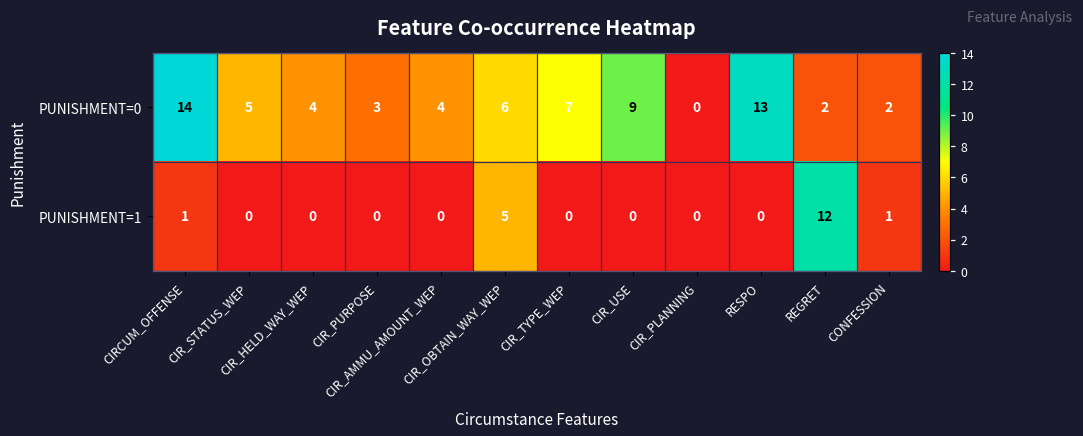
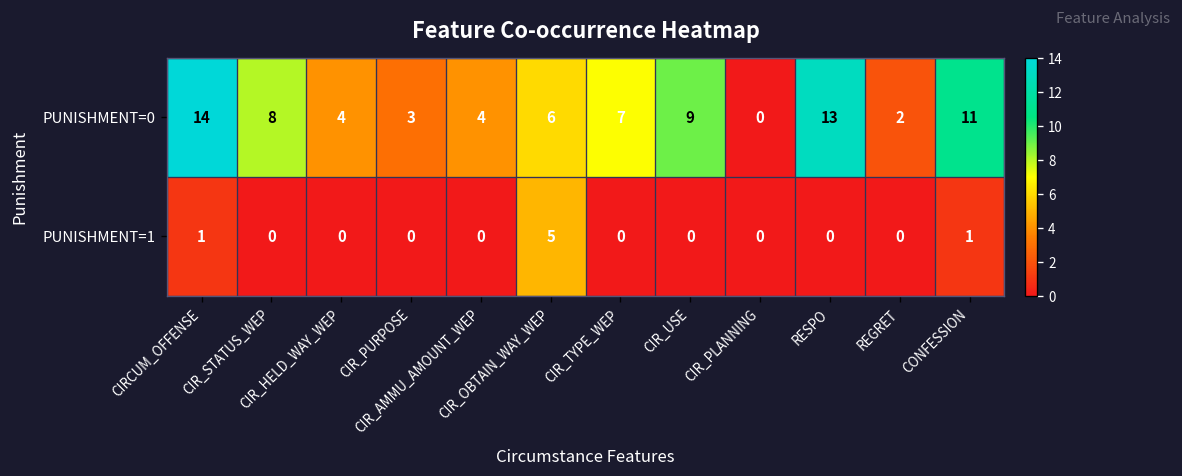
PUNISHMENT=0, CIR_STATUS_WEP: 5 -> 8
PUNISHMENT=0, CONFESSION: 2 -> 11
PUNISHMENT=1, REGRET: 12 -> 0
